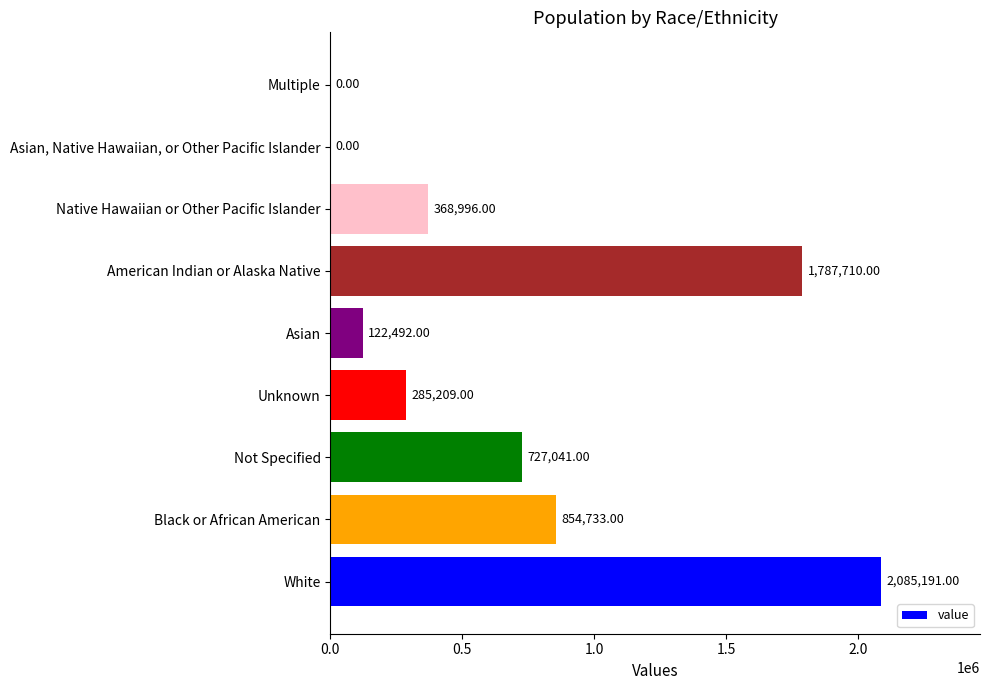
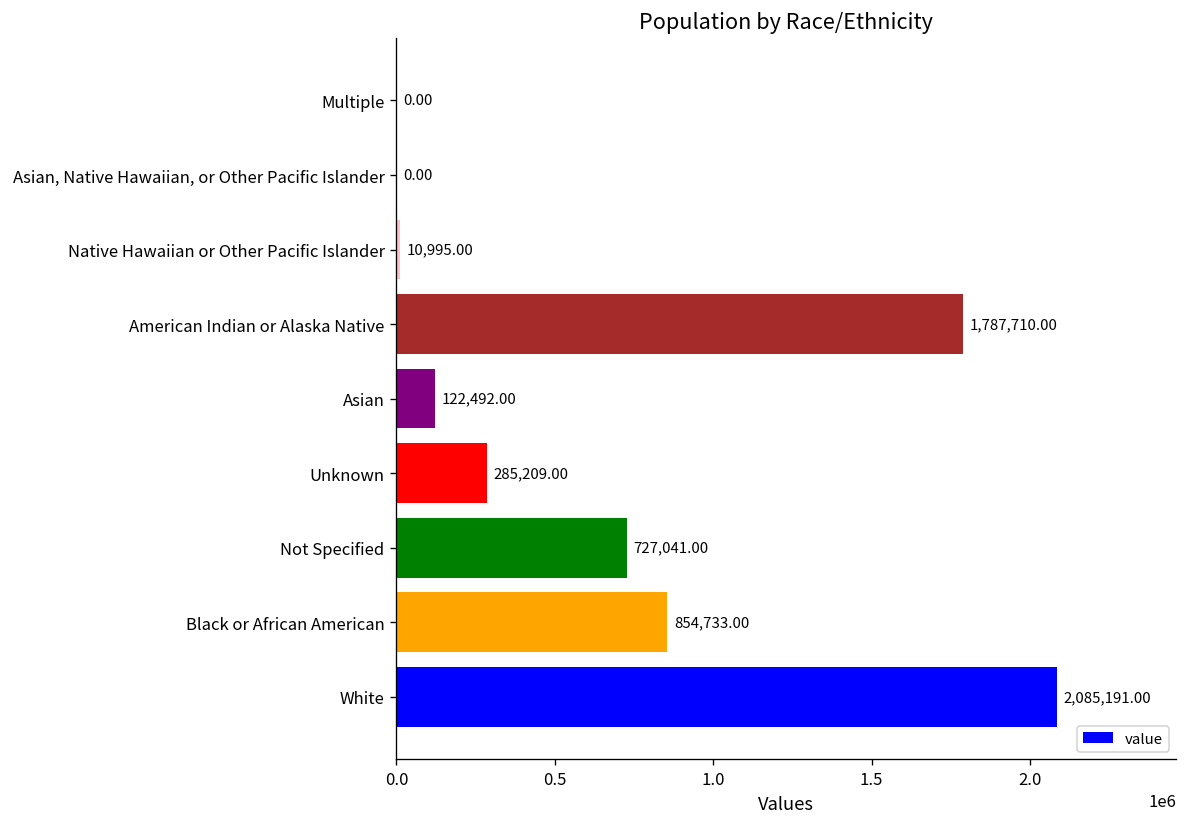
Native Hawaiian or Other Pacific Islander: 368,996.00 -> 10,995.00
